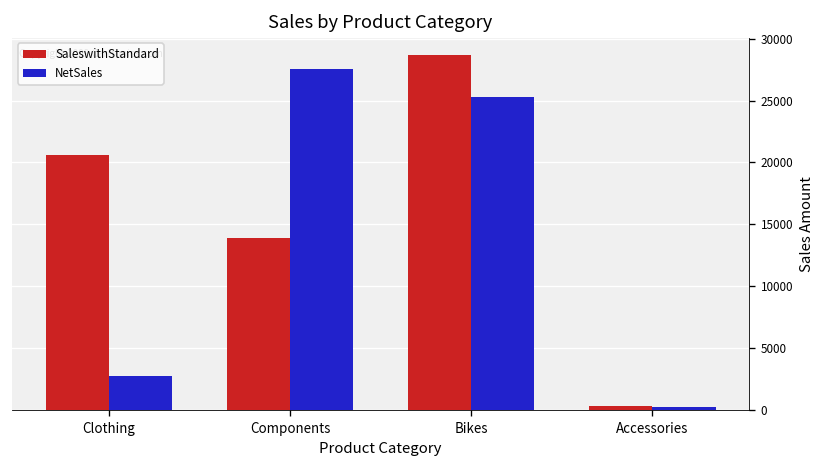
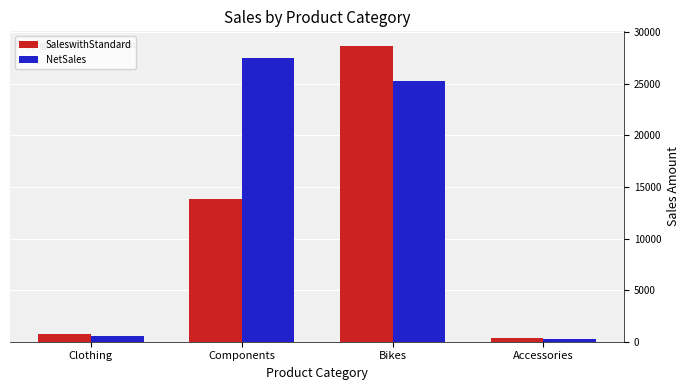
SaleswithStandard, Clothing: 20600 -> 700
NetSales, Clothing: 2800 -> 600
